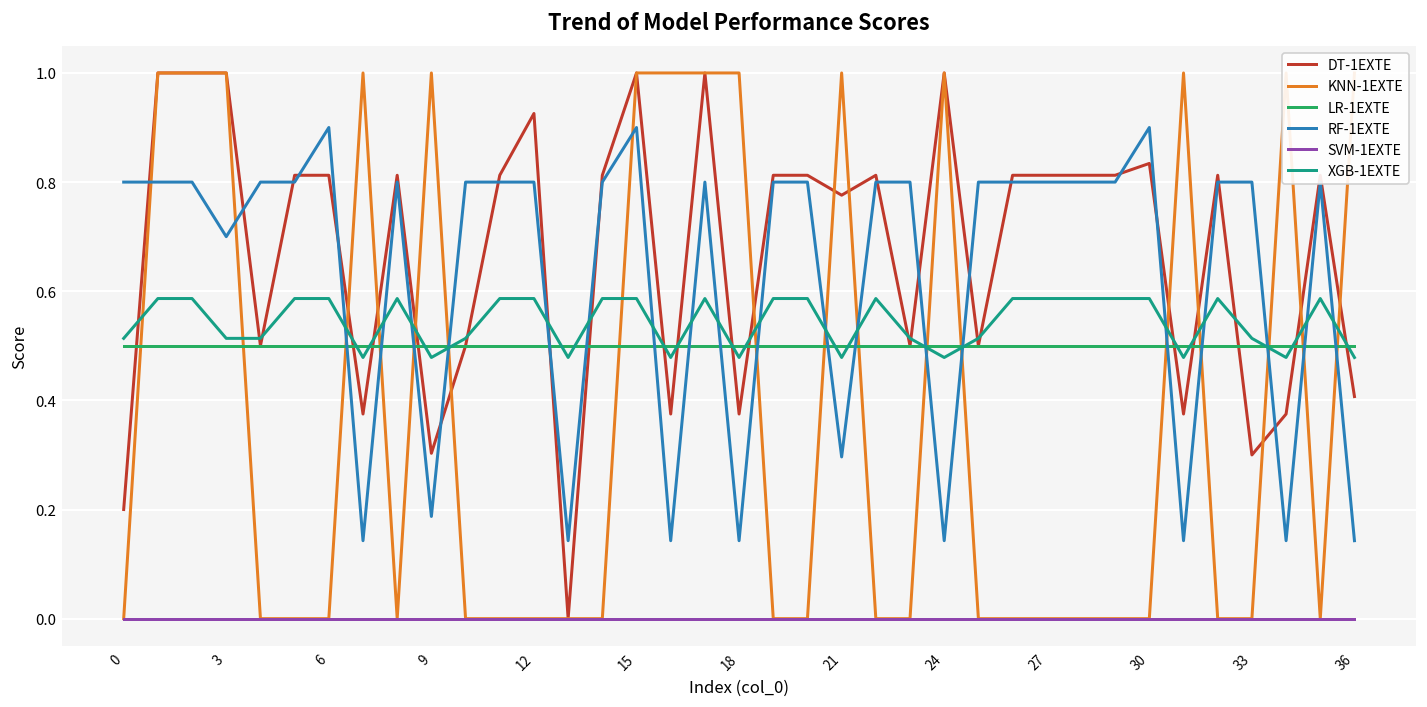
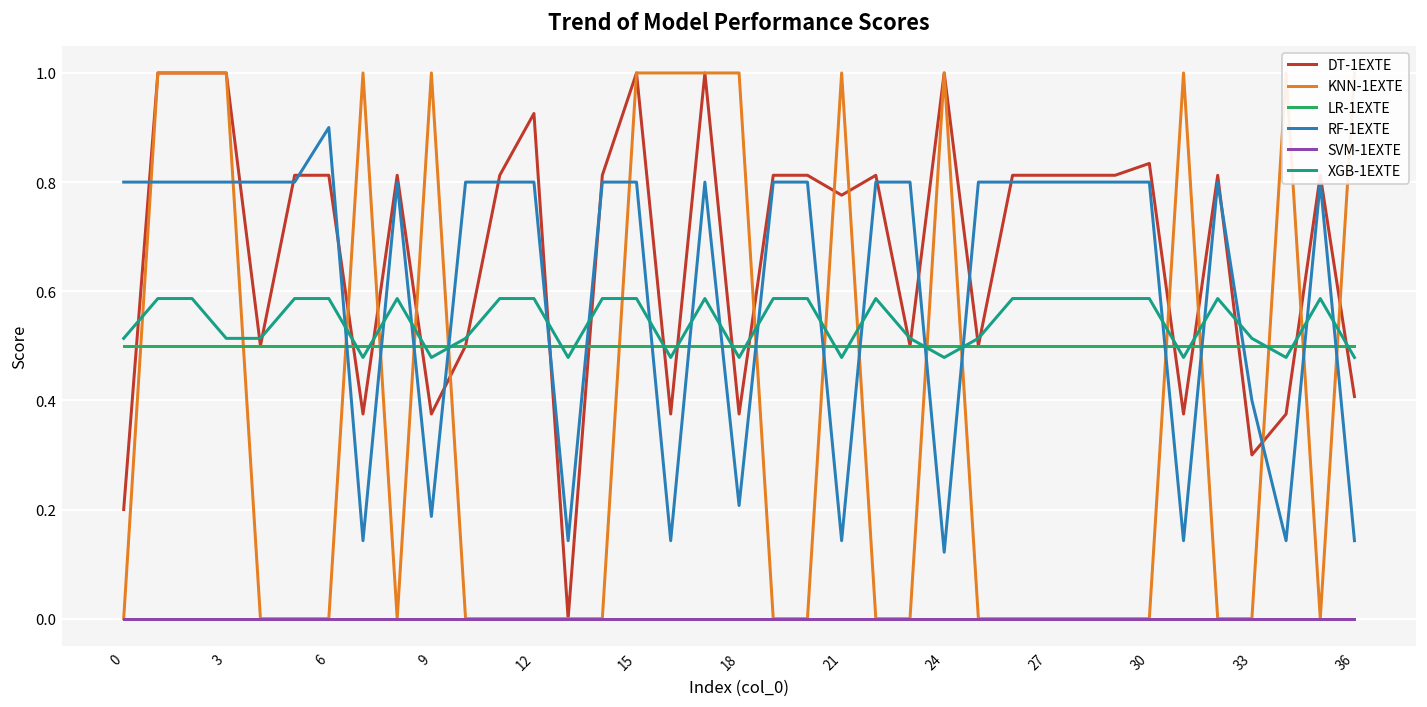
RF-1EXTE, 3: 0.7 -> 0.8
DT-1EXTE, 9: 0.30 -> 0.38
RF-1EXTE, 15: 0.9 -> 0.8
RF-1EXTE, 18: 0.14 -> 0.21
RF-1EXTE, 21: 0.30 -> 0.14
RF-1EXTE, 24: 0.14 -> 0.12
RF-1EXTE, 30: 0.9 -> 0.8
RF-1EXTE, 33: 0.8 -> 0.4
